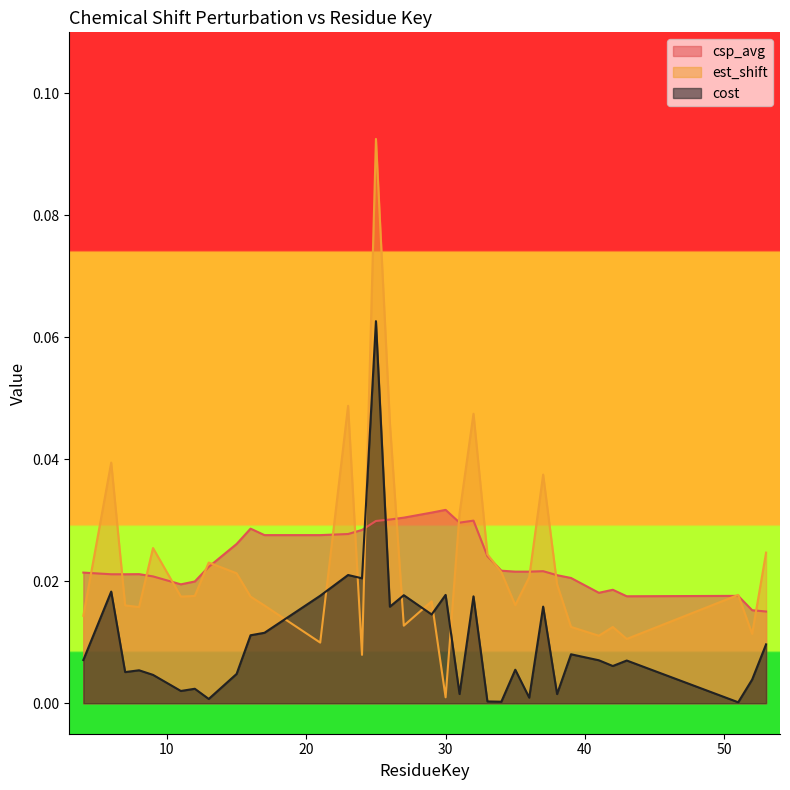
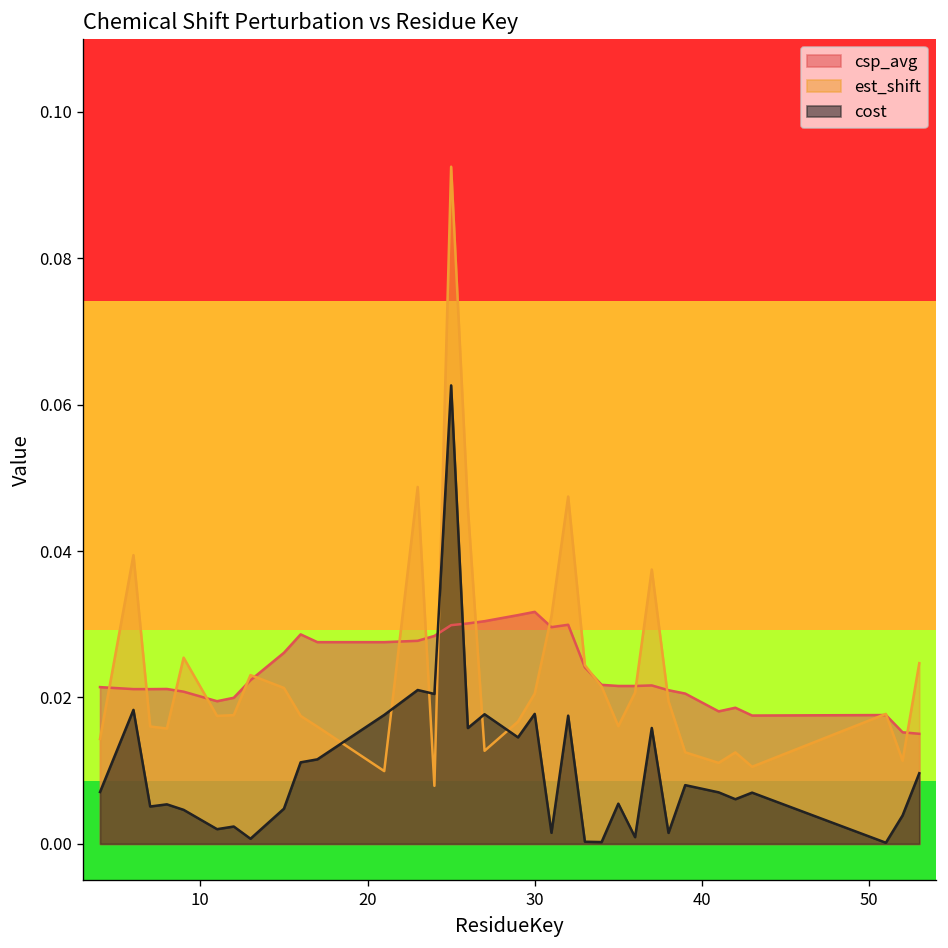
est_shift, 30: 0.001 -> 0.021
